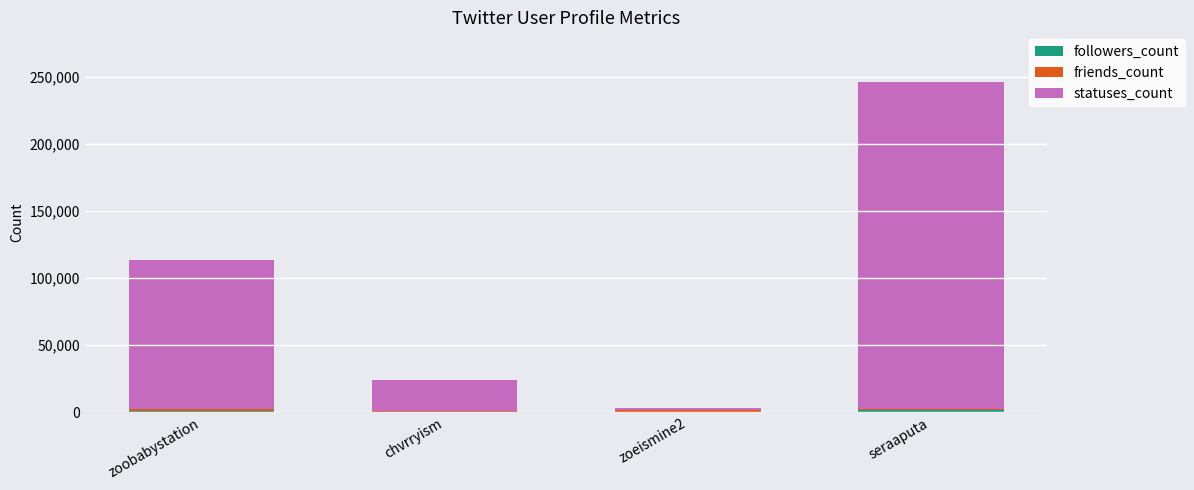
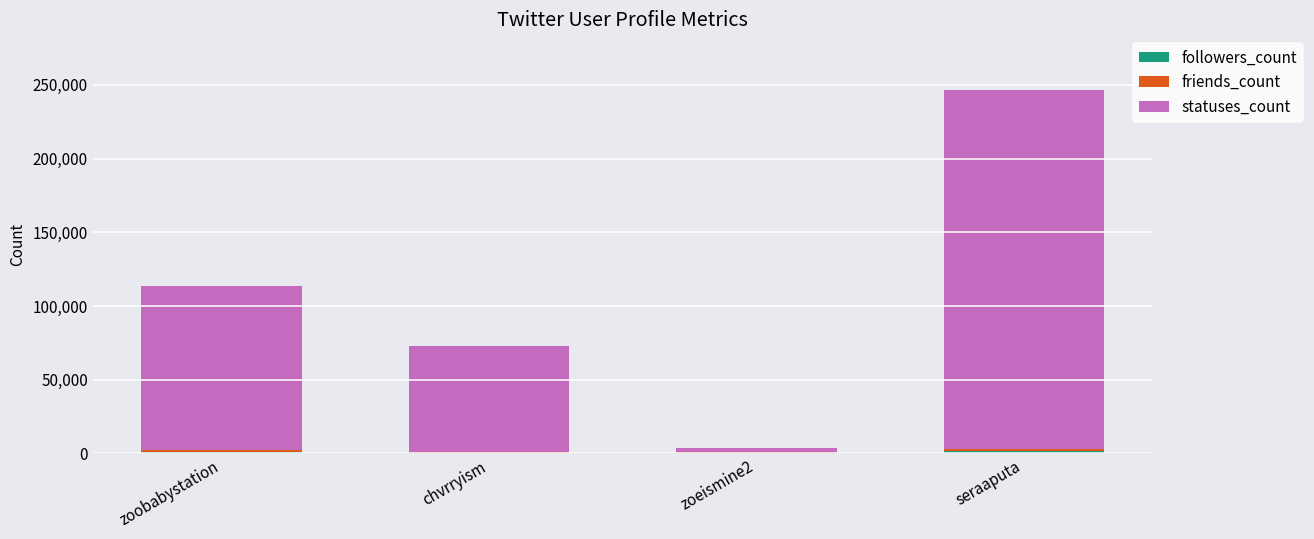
statuses_count, chvrryism: 23,000 -> 72,000
